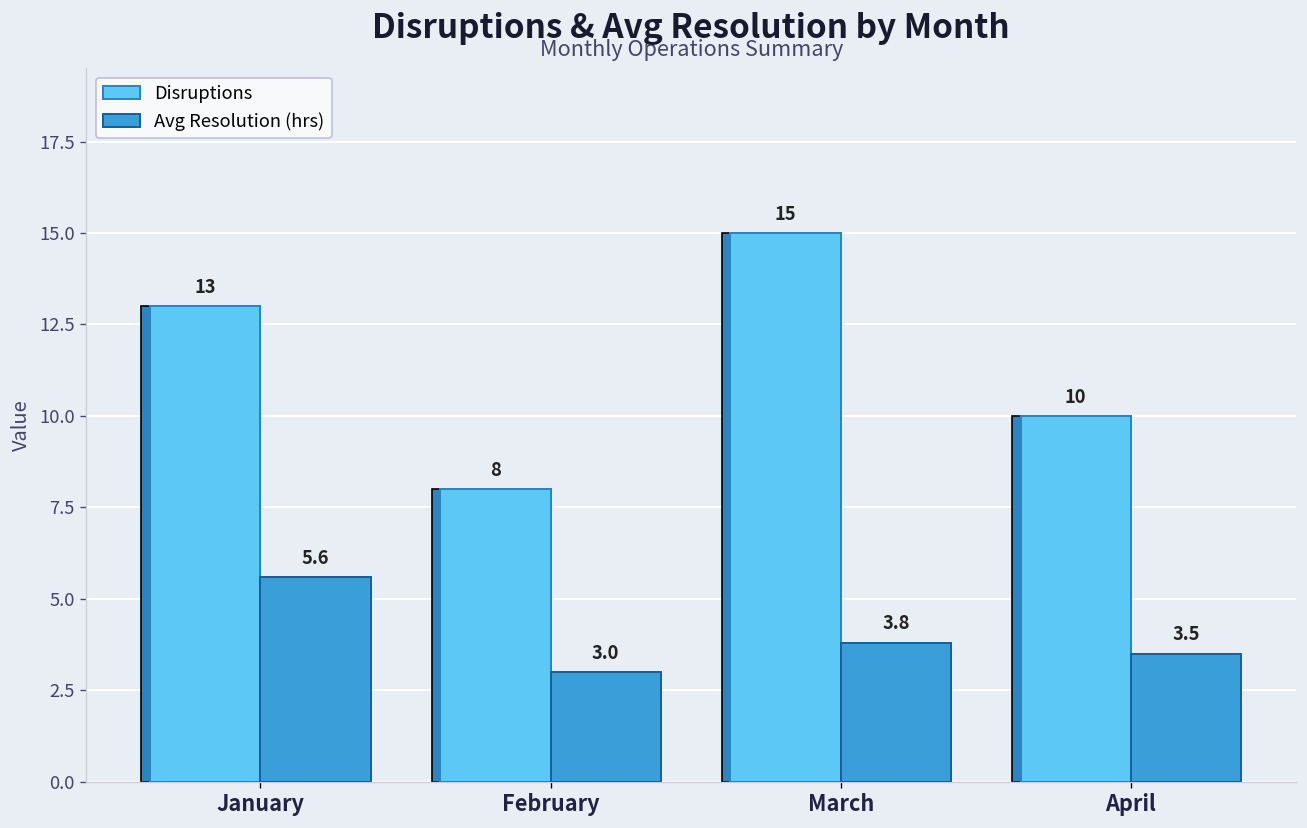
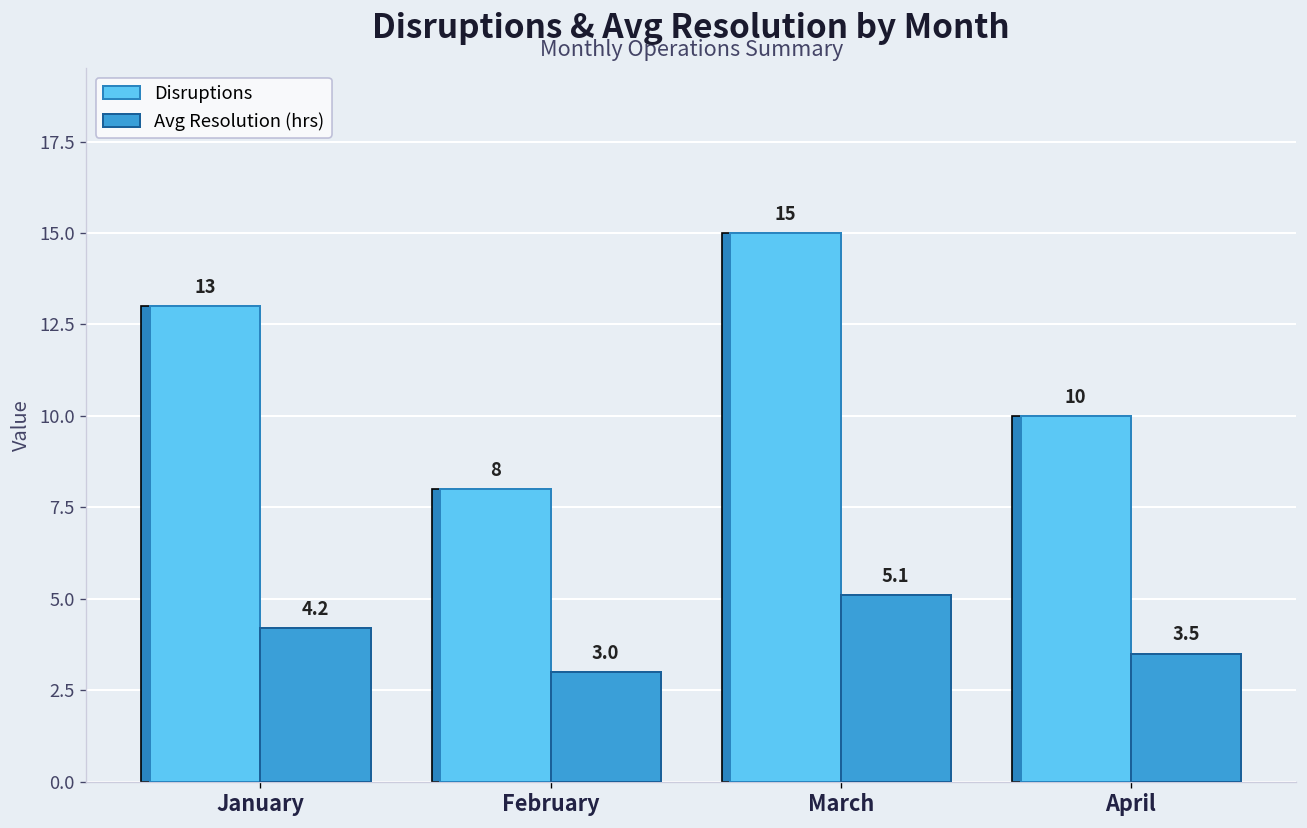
Avg Resolution (hrs), January: 5.6 -> 4.2
Avg Resolution (hrs), March: 3.8 -> 5.1
